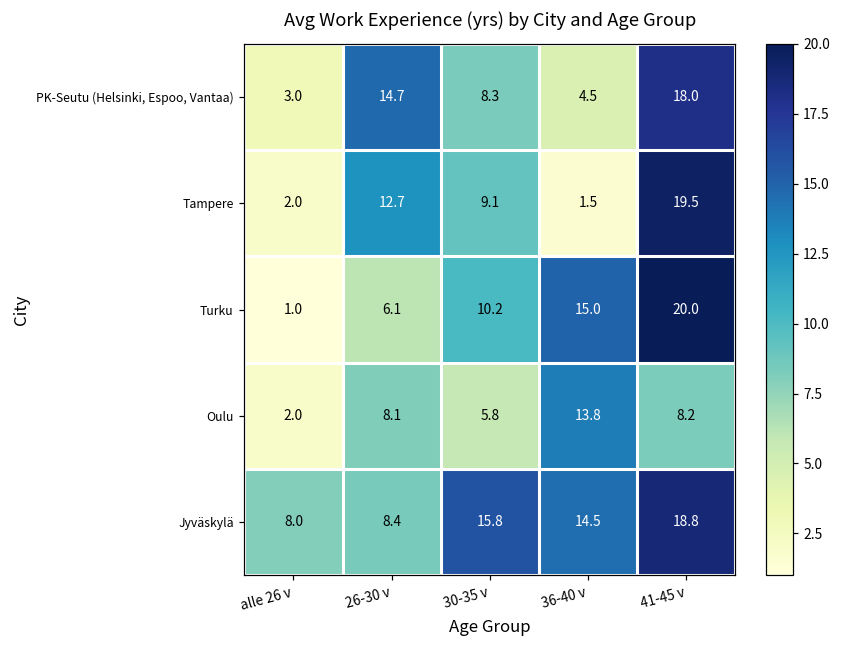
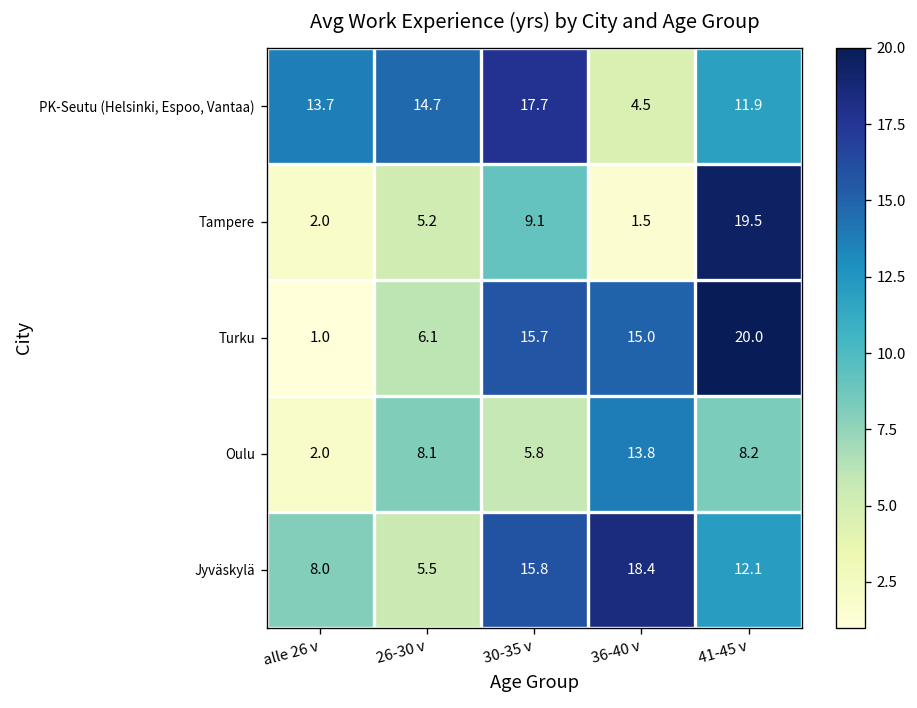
PK-Seutu (Helsinki, Espoo, Vantaa), alle 26 v: 3.0 -> 13.7
PK-Seutu (Helsinki, Espoo, Vantaa), 30-35 v: 8.3 -> 17.7
PK-Seutu (Helsinki, Espoo, Vantaa), 41-45 v: 18.0 -> 11.9
Tampere, 26-30 v: 12.7 -> 5.2
Turku, 30-35 v: 10.2 -> 15.7
Jyväskylä, 26-30 v: 8.4 -> 5.5
Jyväskylä, 36-40 v: 14.5 -> 18.4
Jyväskylä, 41-45 v: 18.8 -> 12.1
